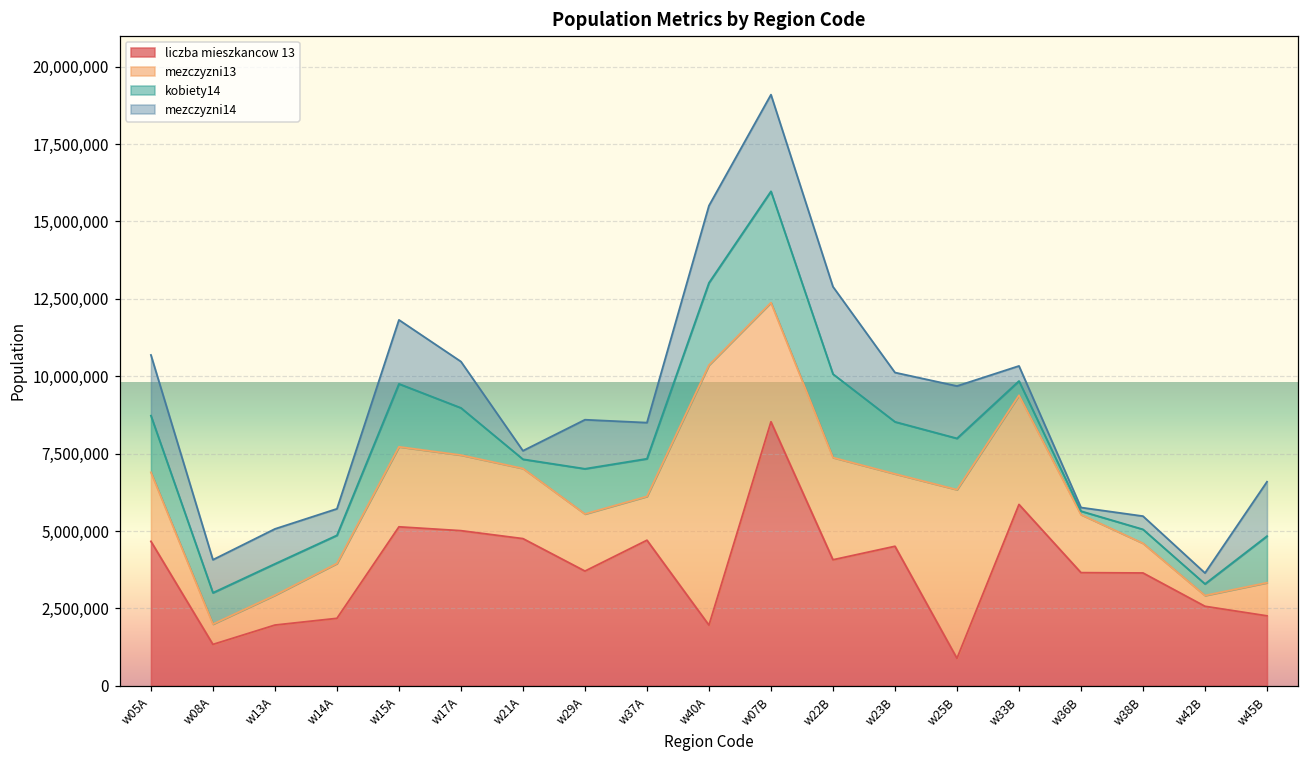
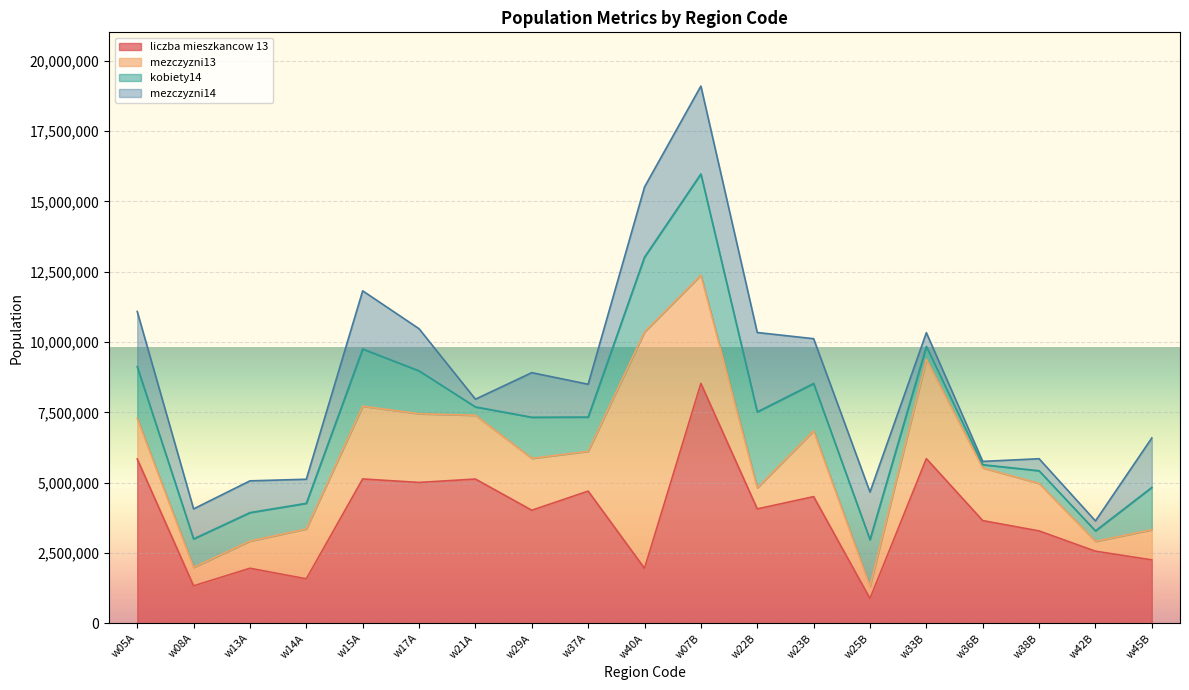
liczba mieszkancow 13, w05A: 4,700,000 -> 5,800,000
mezczyzni13, w05A: 2,200,000 -> 1,400,000
liczba mieszkancow 13, w14A: 2,200,000 -> 1,600,000
liczba mieszkancow 13, w21A: 4,800,000 -> 5,100,000
liczba mieszkancow 13, w29A: 3,700,000 -> 4,000,000
mezczyzni13, w22B: 3,300,000 -> 700,000
mezczyzni13, w25B: 5,400,000 -> 400,000
liczba mieszkancow 13, w38B: 3,600,000 -> 3,300,000
mezczyzni13, w38B: 1,000,000 -> 1,700,000
